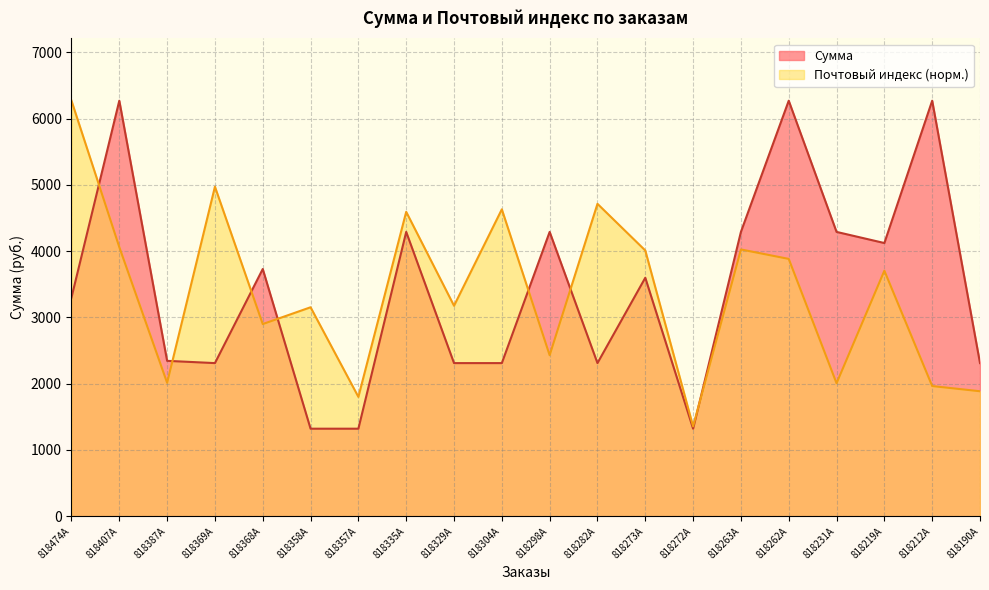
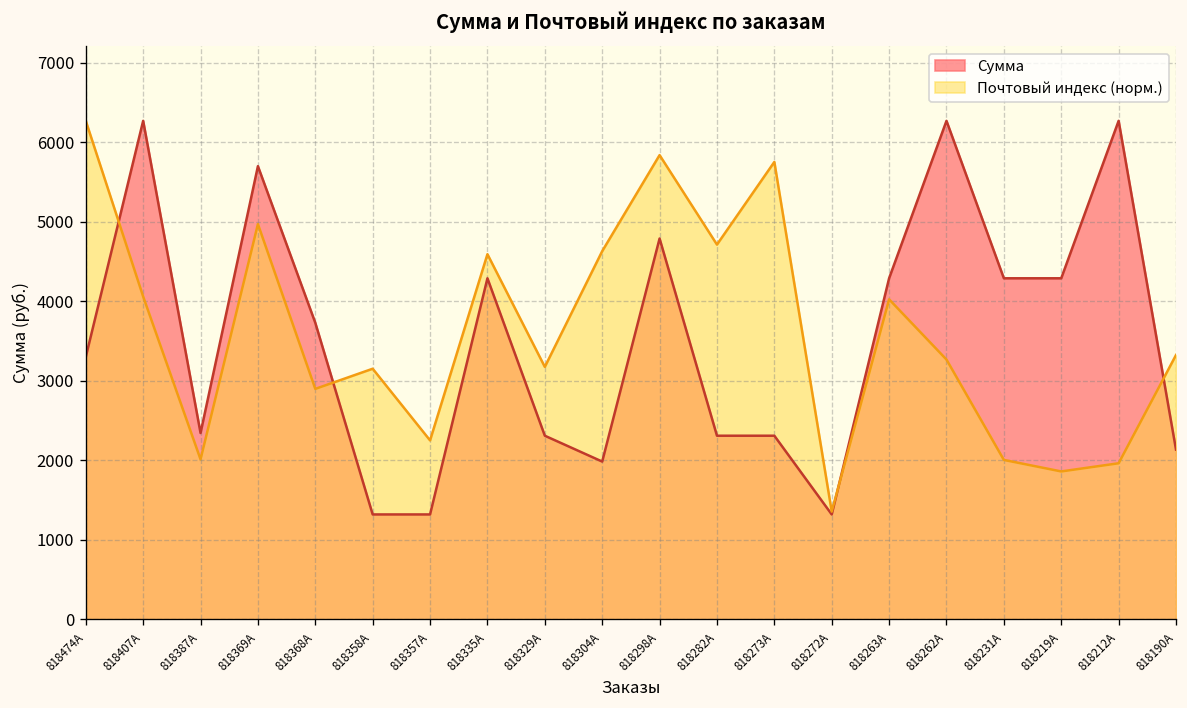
Сумма, 818369A: 2300 -> 5700
Почтовый индекс (норм.), 818357A: 1800 -> 2300
Сумма, 818304A: 2300 -> 2000
Сумма, 818298A: 4300 -> 4800
Почтовый индекс (норм.), 818298A: 2400 -> 5800
Сумма, 818273A: 3600 -> 2300
Почтовый индекс (норм.), 818273A: 4000 -> 5800
Почтовый индекс (норм.), 818262A: 3900 -> 3300
Сумма, 818219A: 4100 -> 4300
Почтовый индекс (норм.), 818219A: 3700 -> 1900
Сумма, 818190A: 2300 -> 2100
Почтовый индекс (норм.), 818190A: 1900 -> 3300
